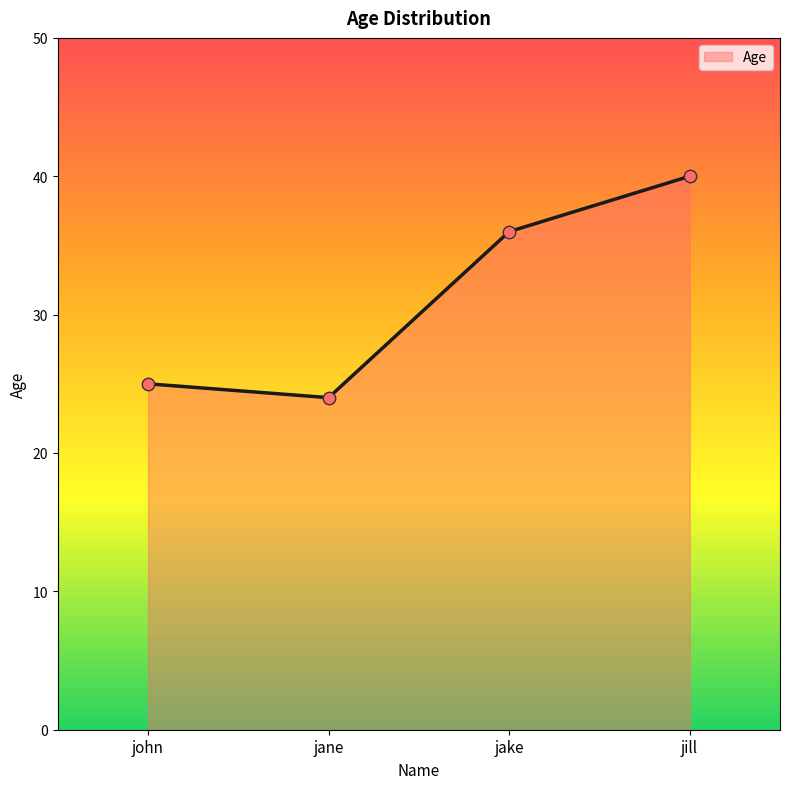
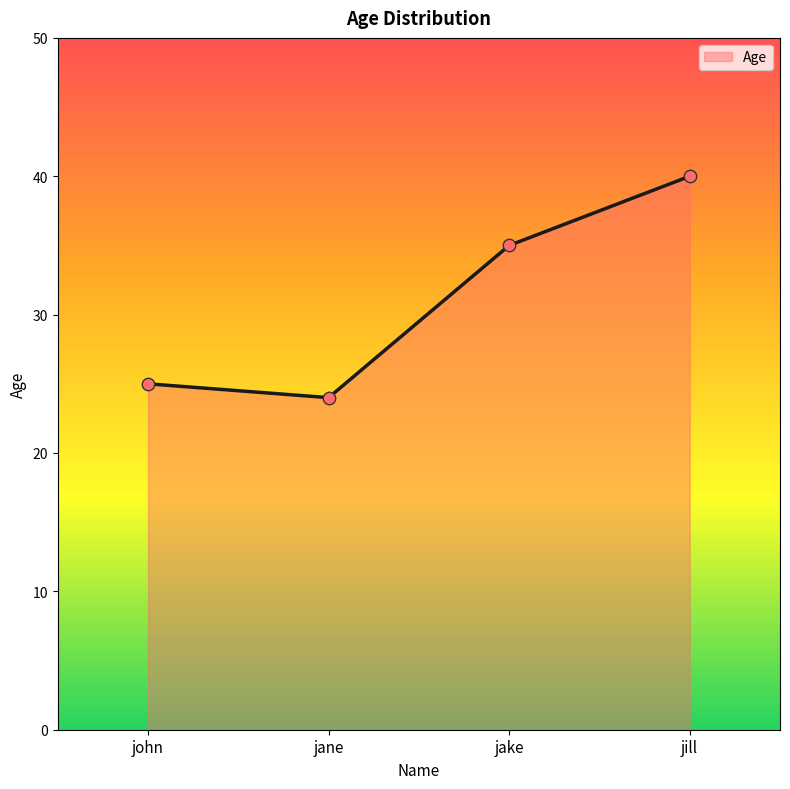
jake: 36 -> 35
